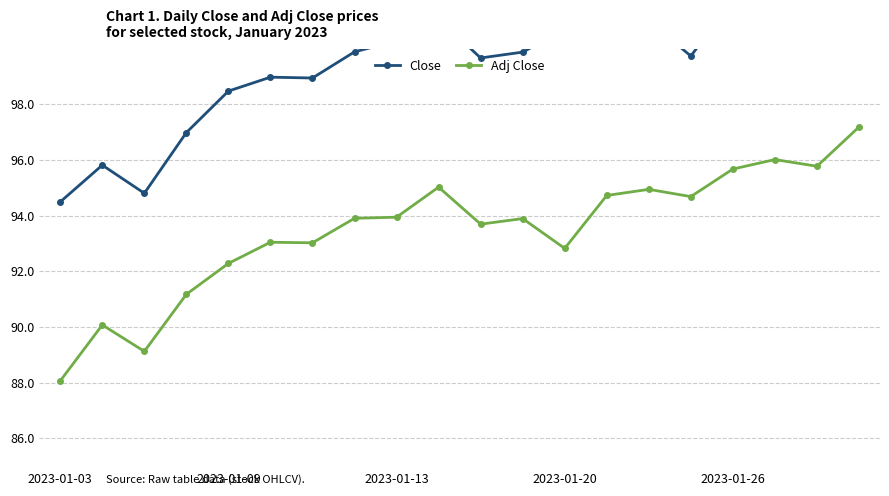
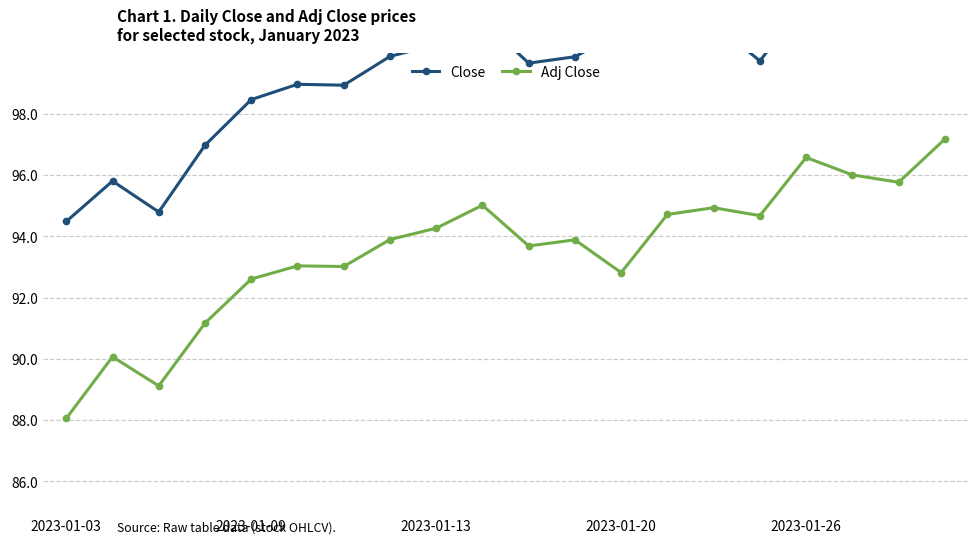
Adj Close, 2023-01-09: 92.3 -> 92.6
Adj Close, 2023-01-13: 93.9 -> 94.3
Adj Close, 2023-01-26: 95.7 -> 96.6
